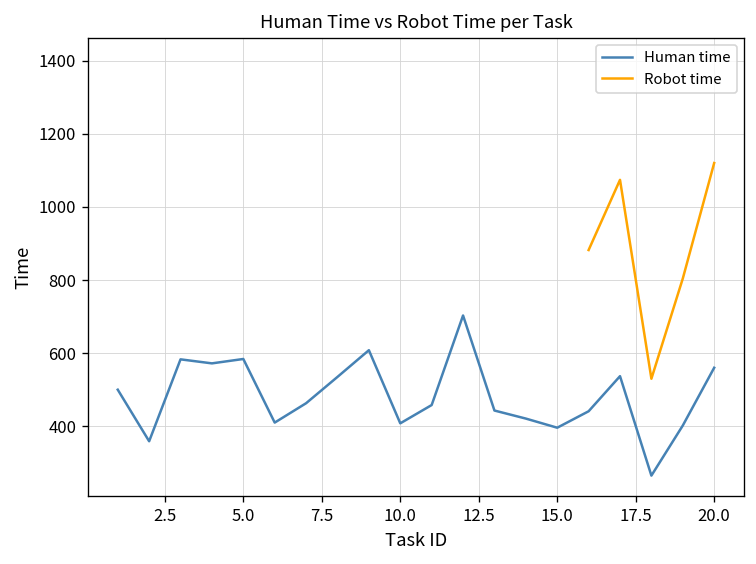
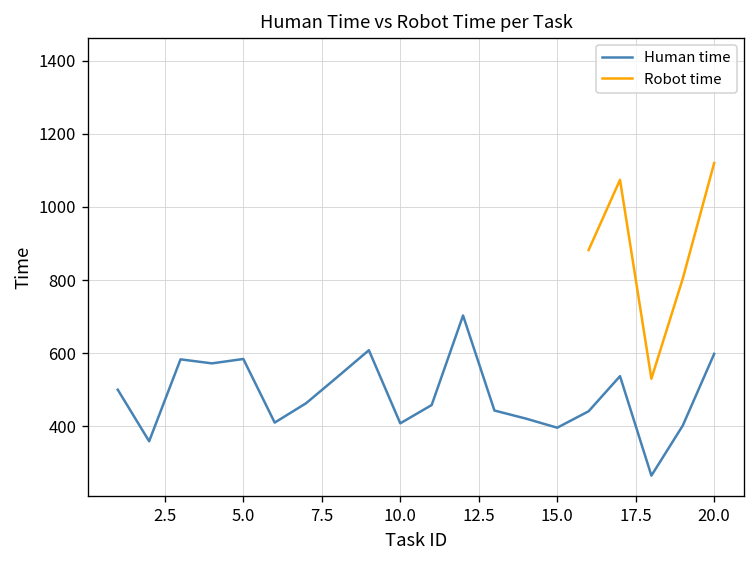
Human time, 20.0: 560 -> 600
